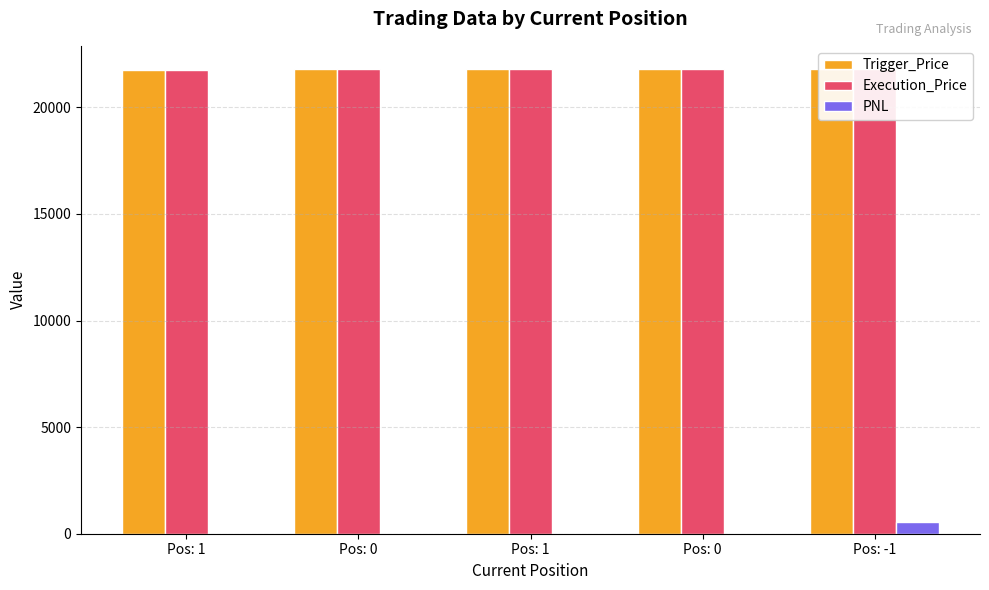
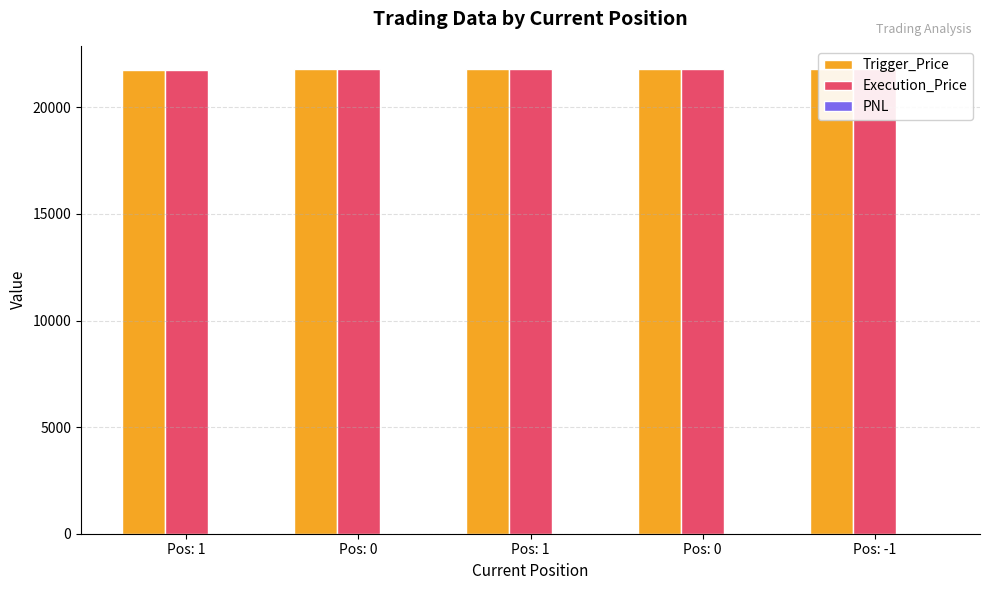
PNL, Pos: -1: 600 -> 0
